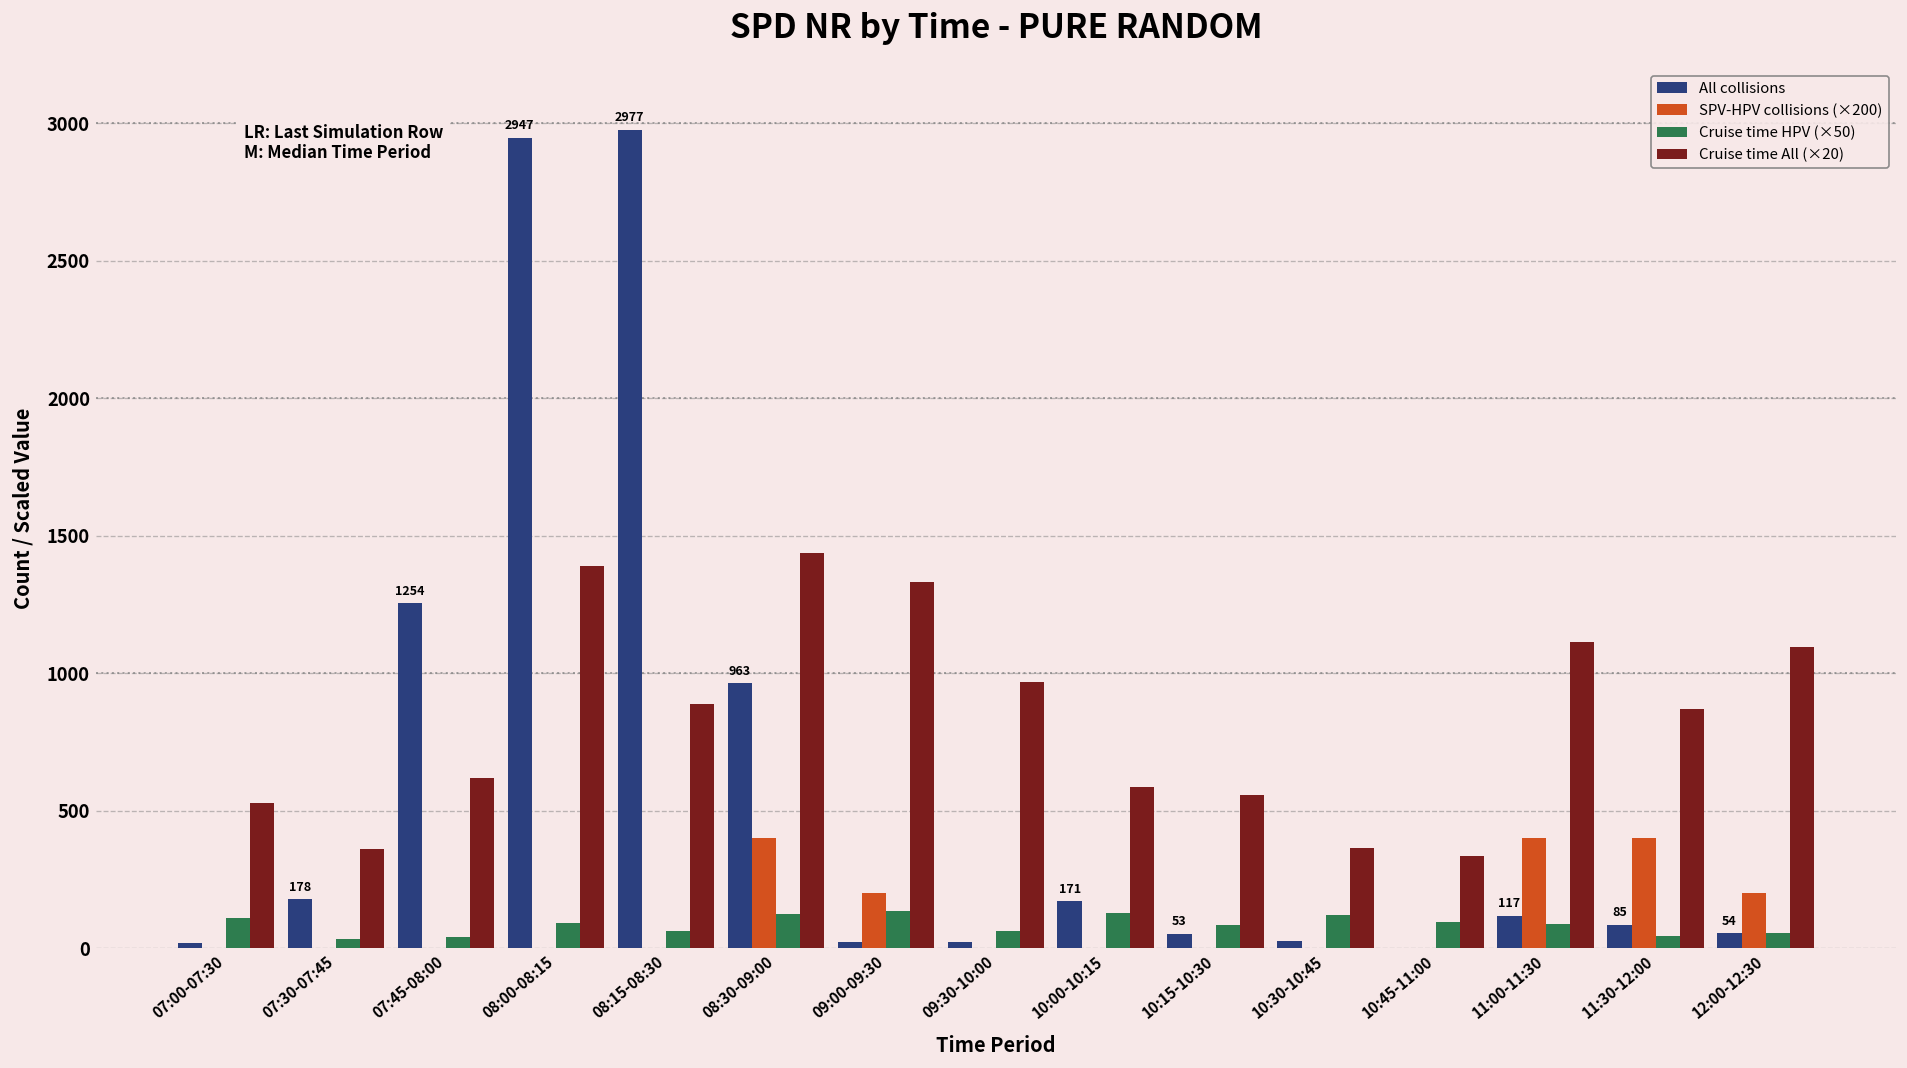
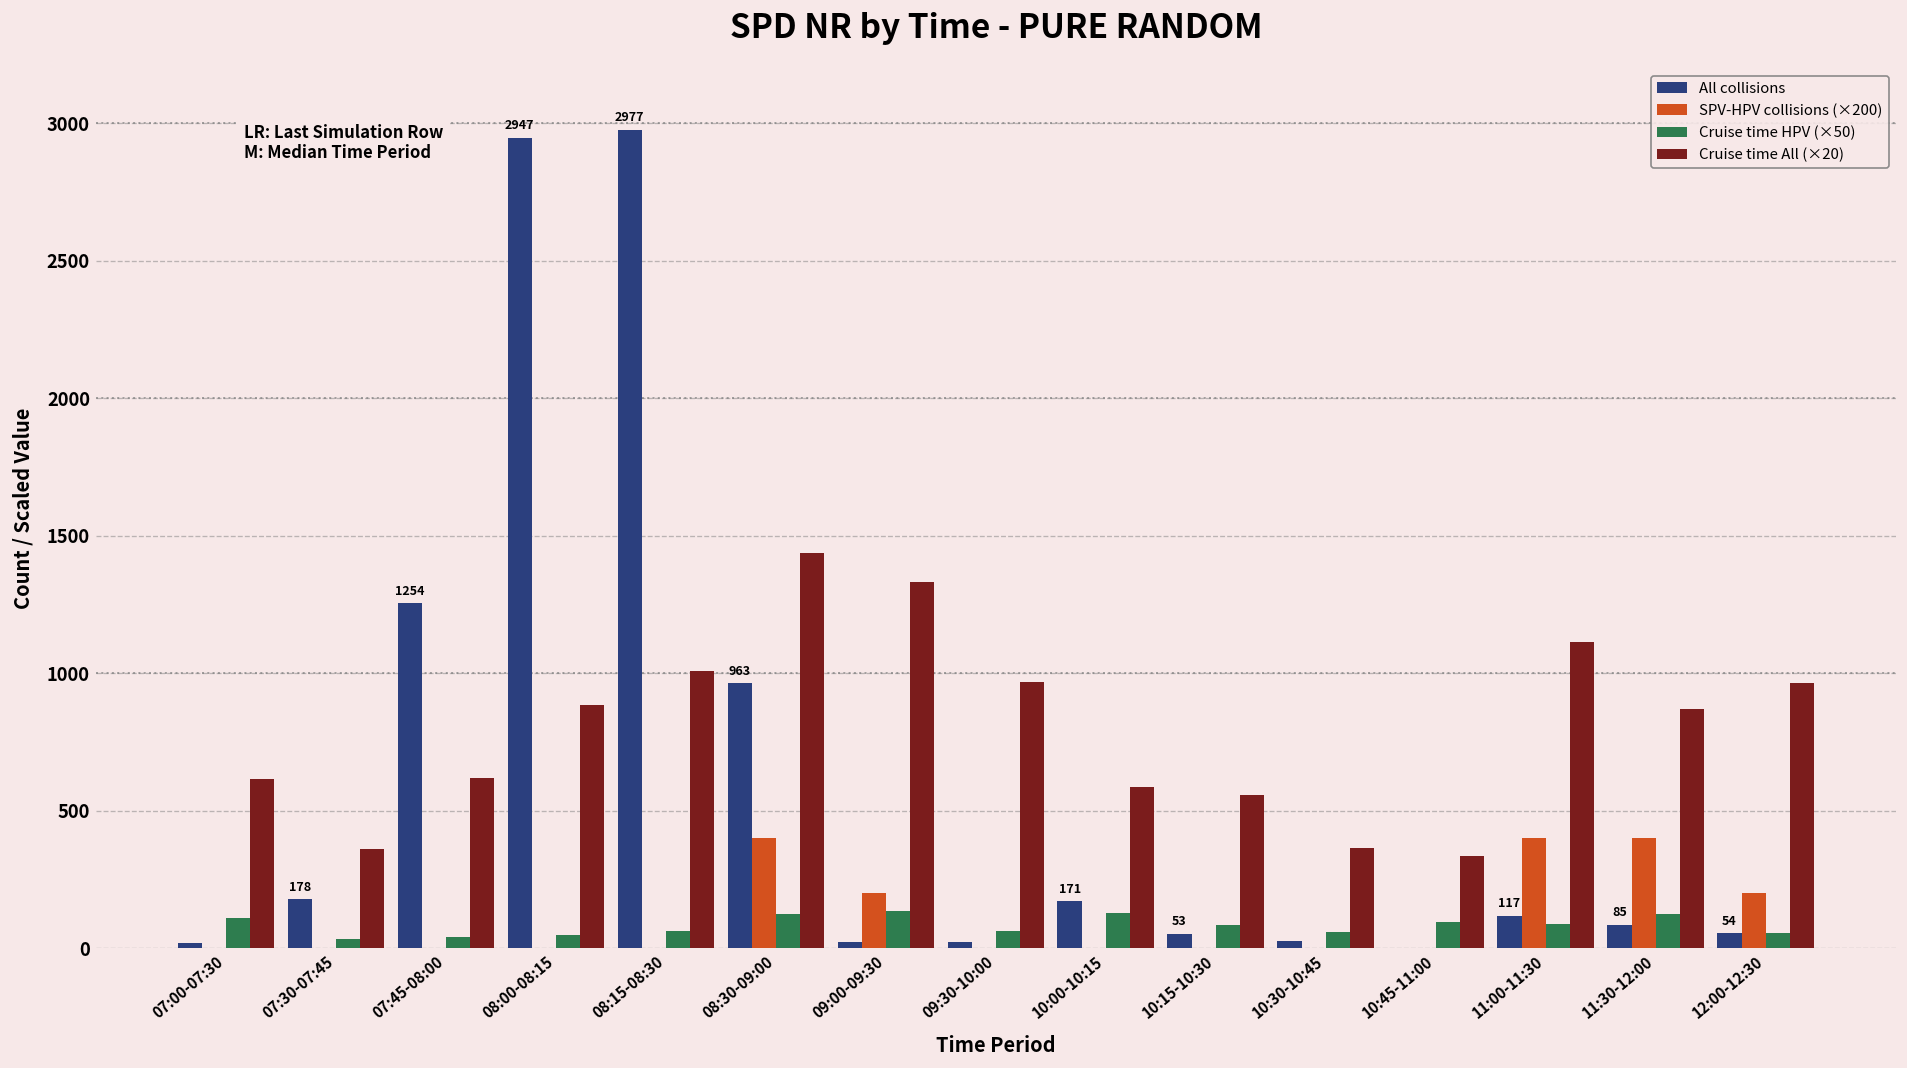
Cruise time All (×20), 07:00-07:30: 530 -> 620
Cruise time HPV (×50), 08:00-08:15: 90 -> 50
Cruise time All (×20), 08:00-08:15: 1390 -> 880
Cruise time All (×20), 08:15-08:30: 890 -> 1010
Cruise time HPV (×50), 10:30-10:45: 120 -> 60
Cruise time HPV (×50), 11:30-12:00: 40 -> 120
Cruise time All (×20), 12:00-12:30: 1100 -> 970
